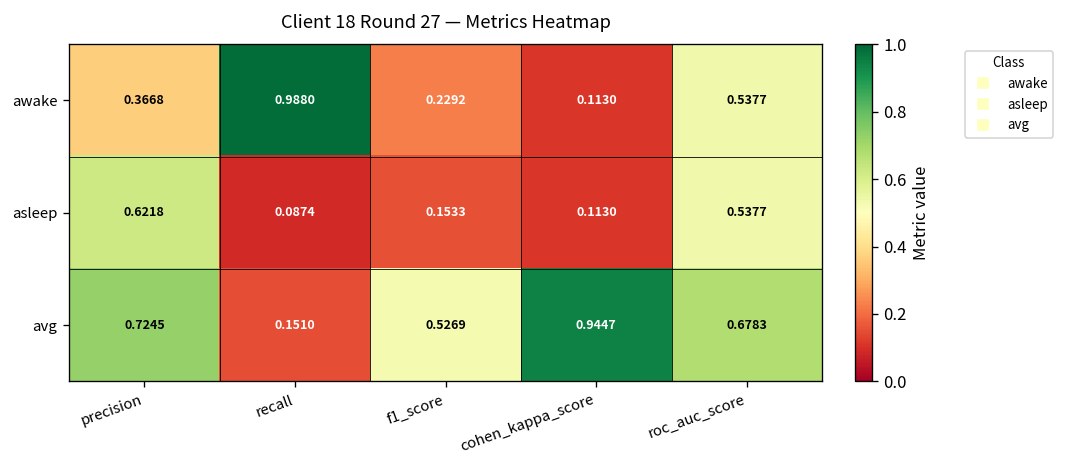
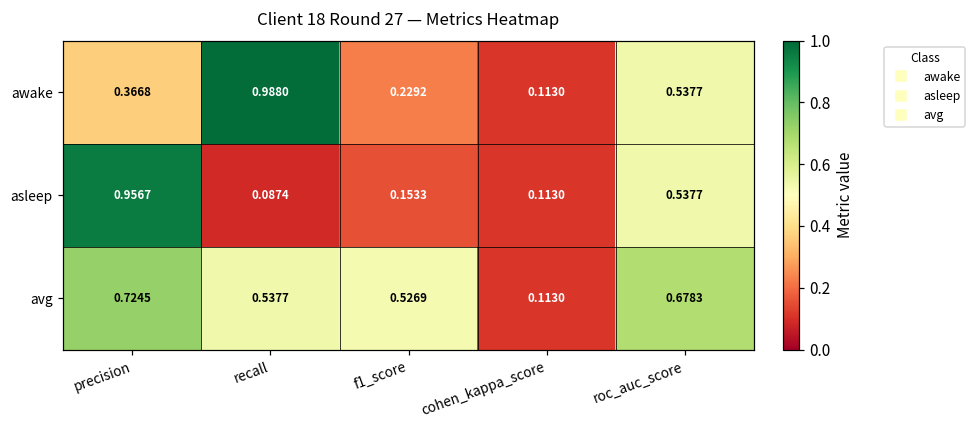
asleep, precision: 0.6218 -> 0.9567
avg, recall: 0.1510 -> 0.5377
avg, cohen_kappa_score: 0.9447 -> 0.1130
